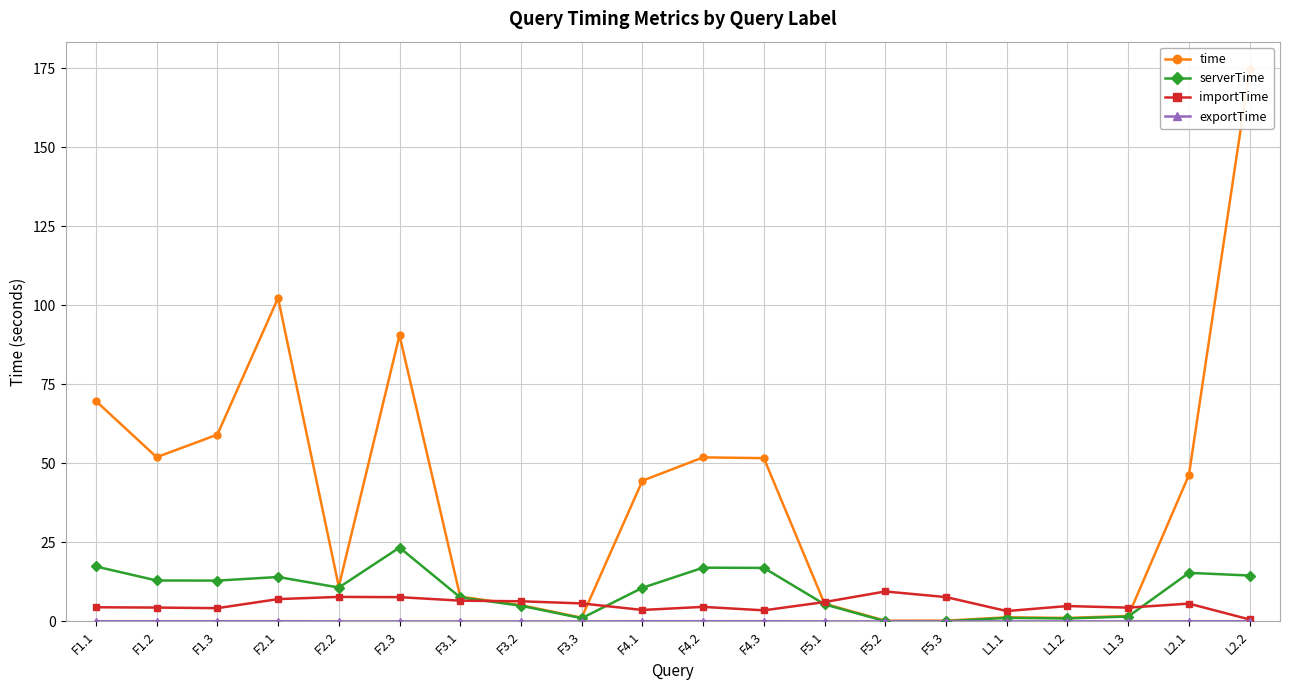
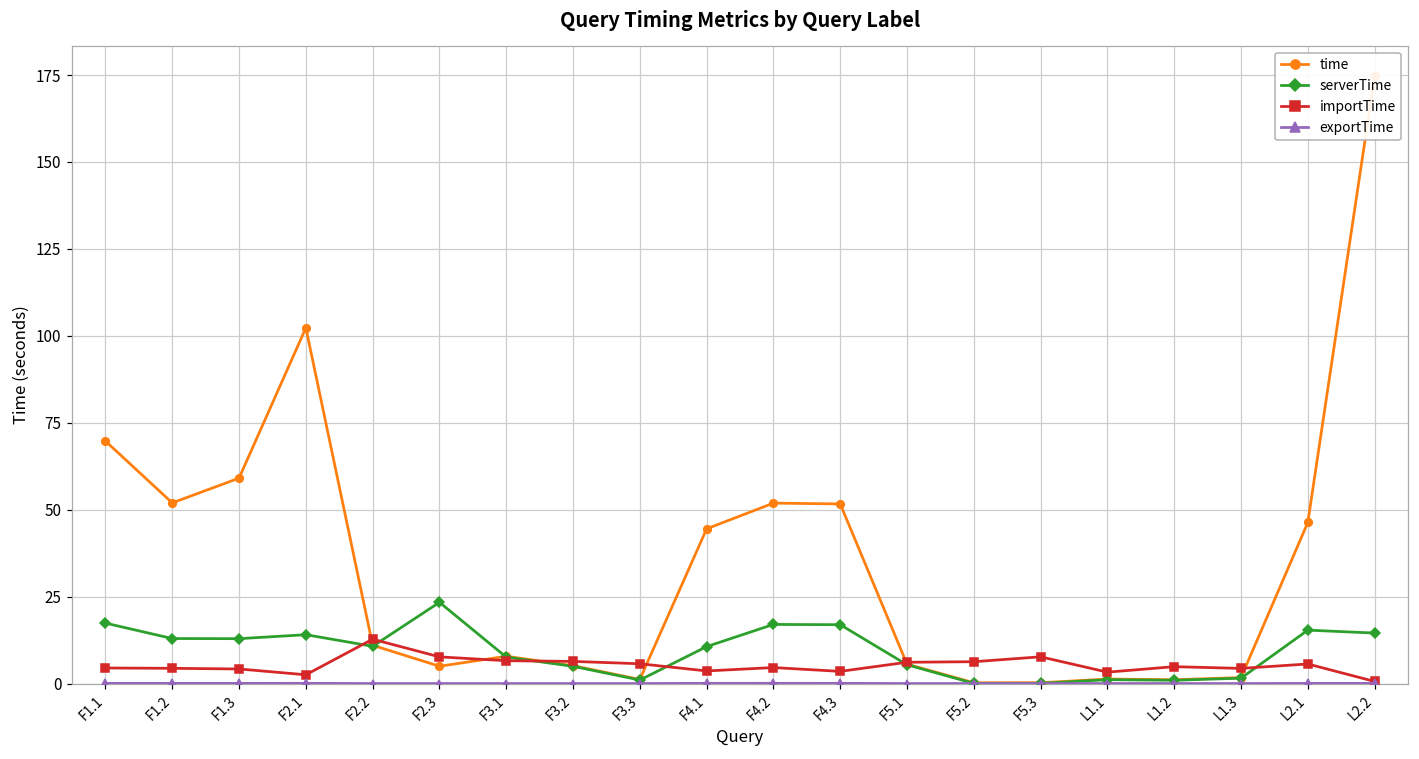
importTime, F2.1: 7 -> 3
importTime, F2.2: 8 -> 13
time, F2.3: 91 -> 5
importTime, F5.2: 9 -> 6
